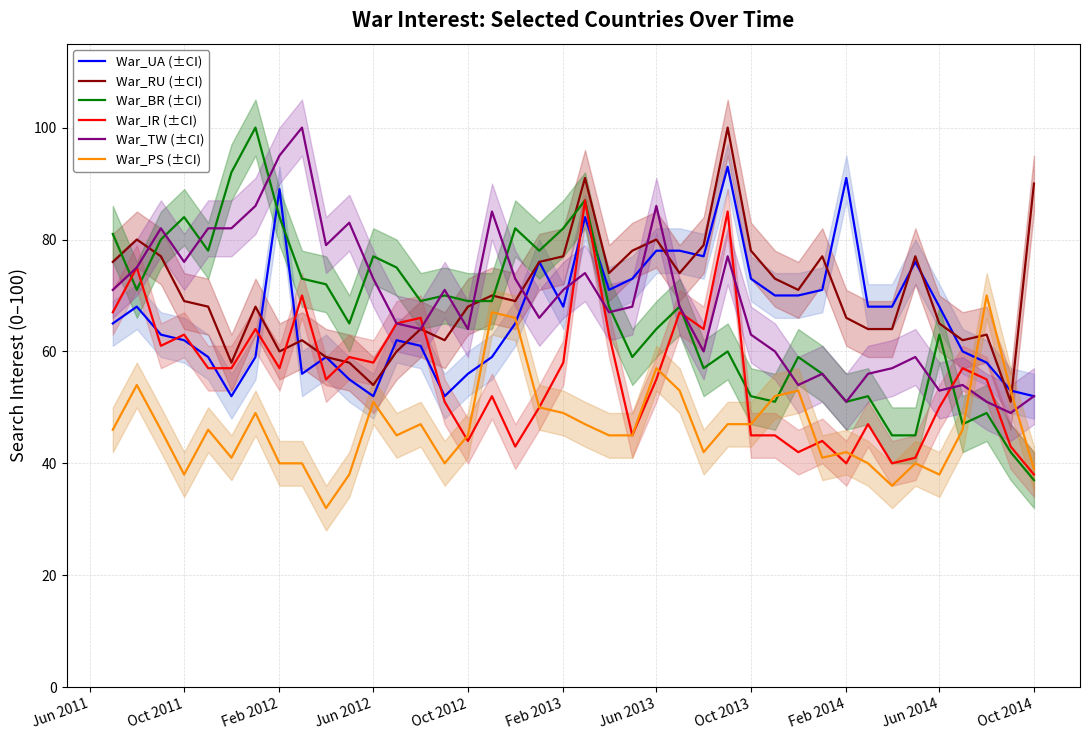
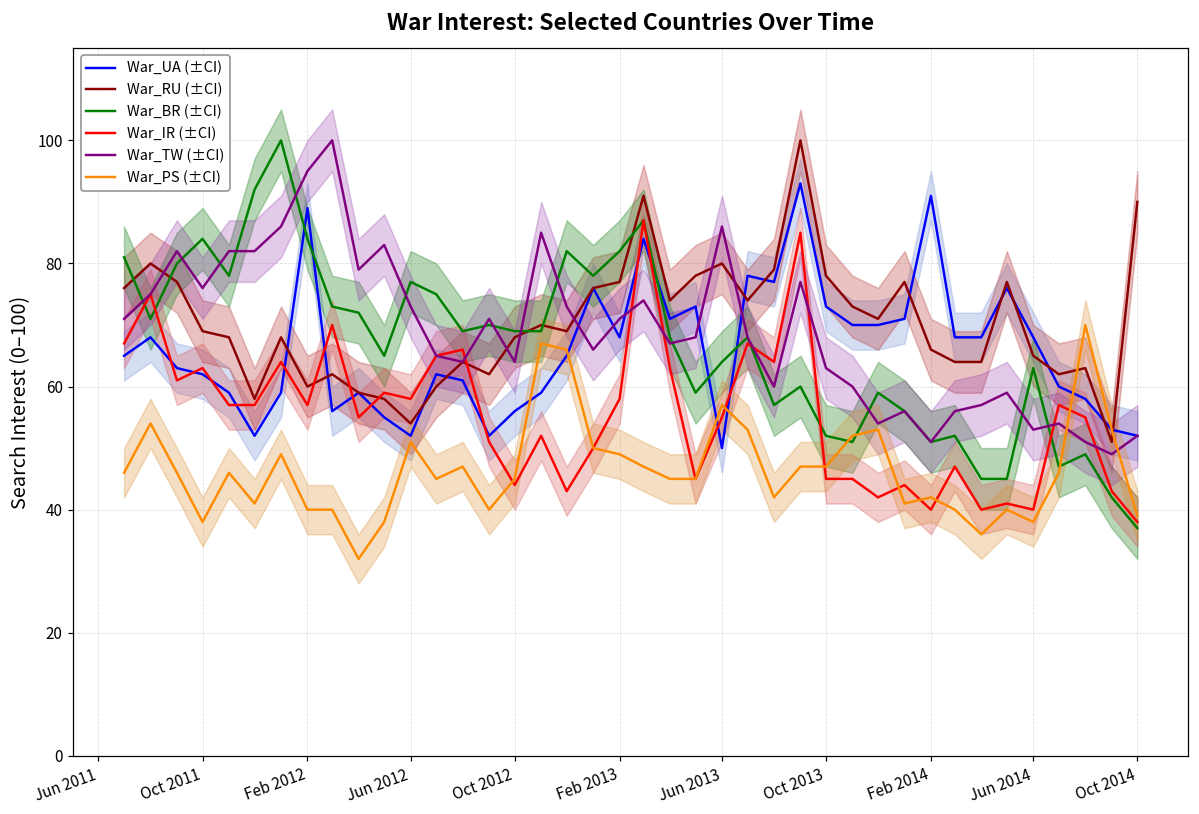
War_UA (±CI), Jun 2013: 78 -> 50
War_IR (±CI), Jun 2014: 50 -> 40
